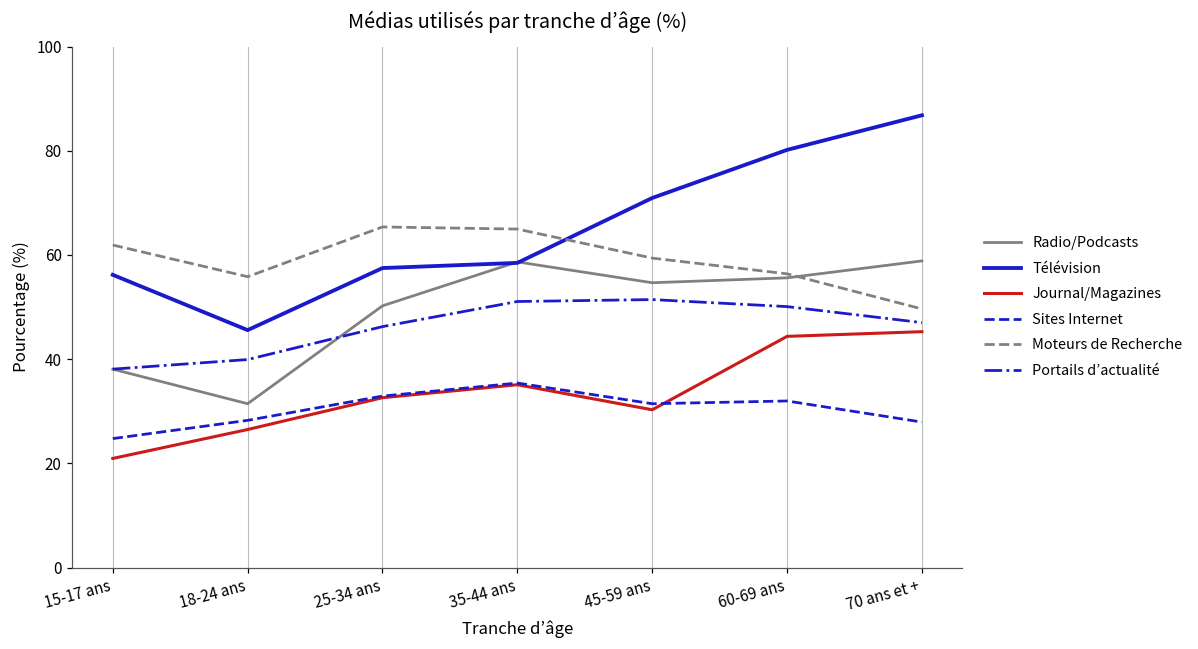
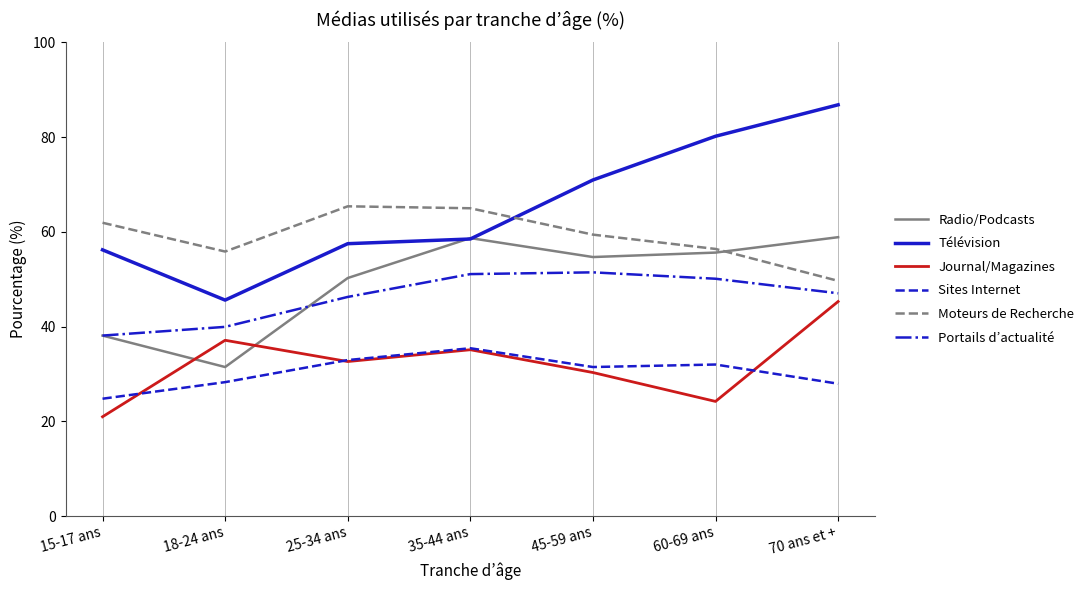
Journal/Magazines, 18-24 ans: 27 -> 37
Journal/Magazines, 60-69 ans: 44 -> 24
